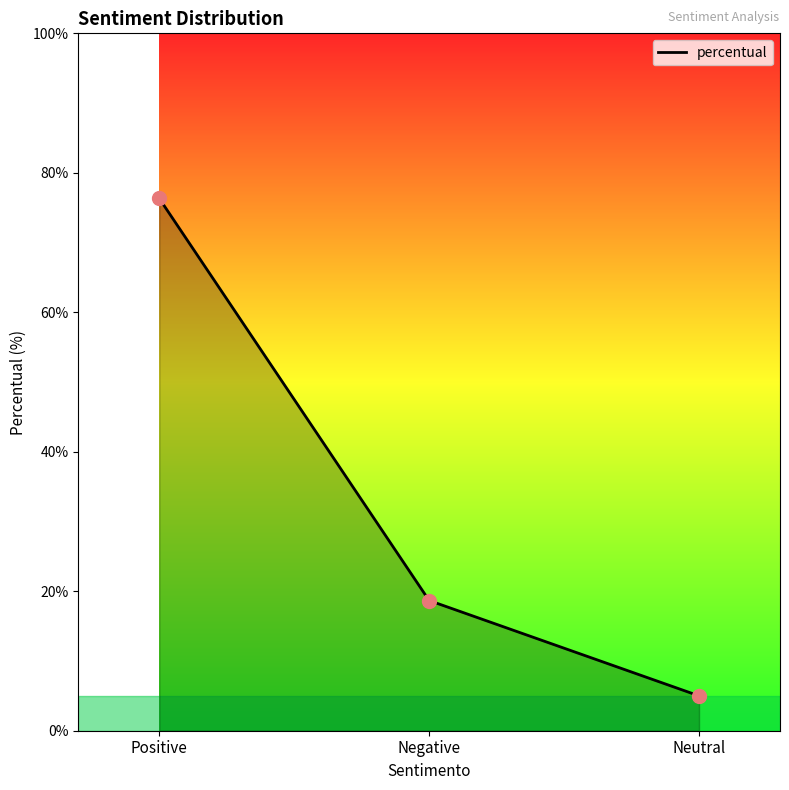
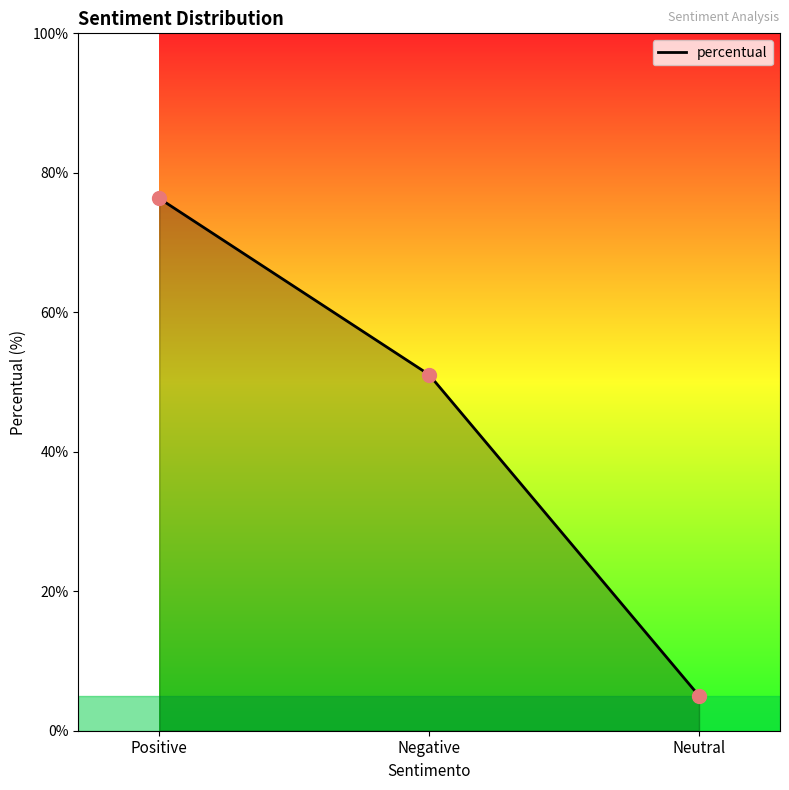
percentual, Negative: 19% -> 51%
